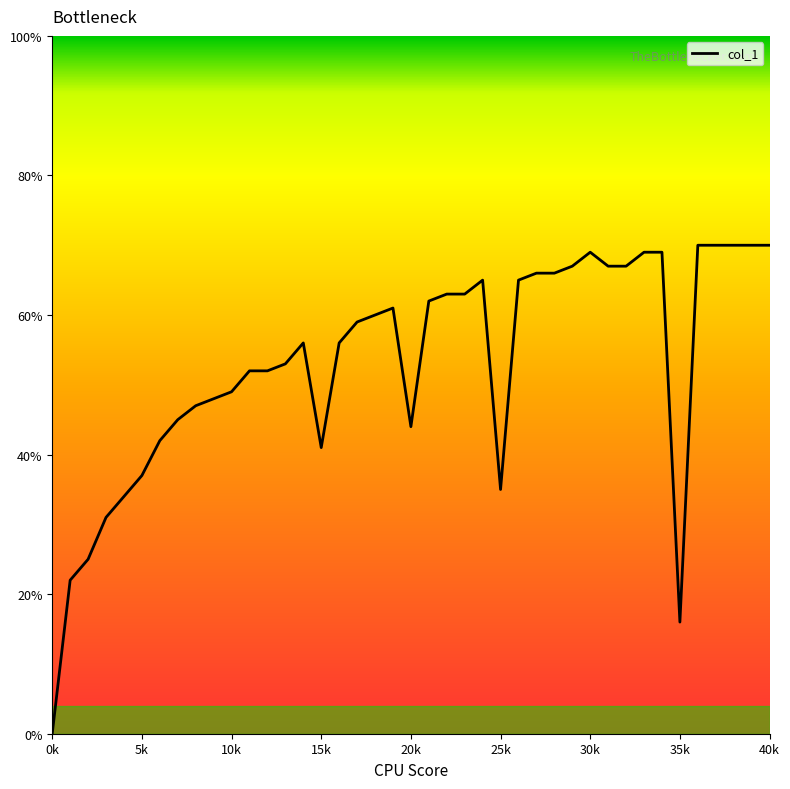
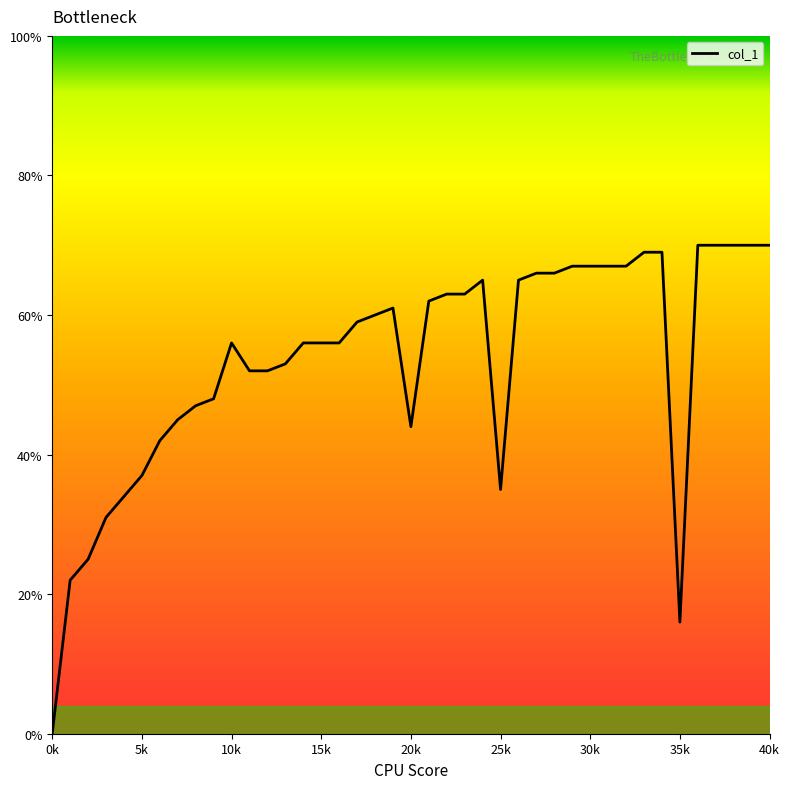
10k: 49% -> 56%
15k: 41% -> 56%
30k: 69% -> 67%
